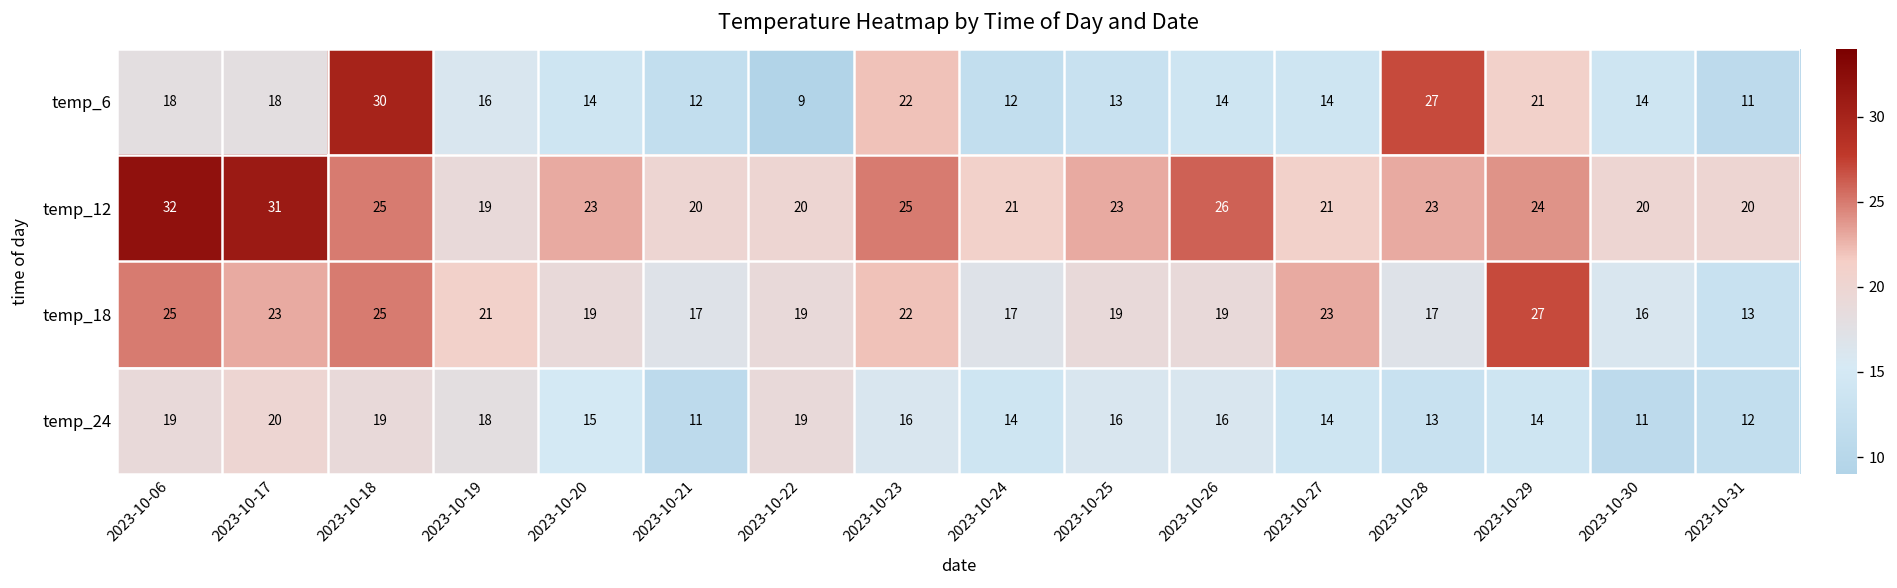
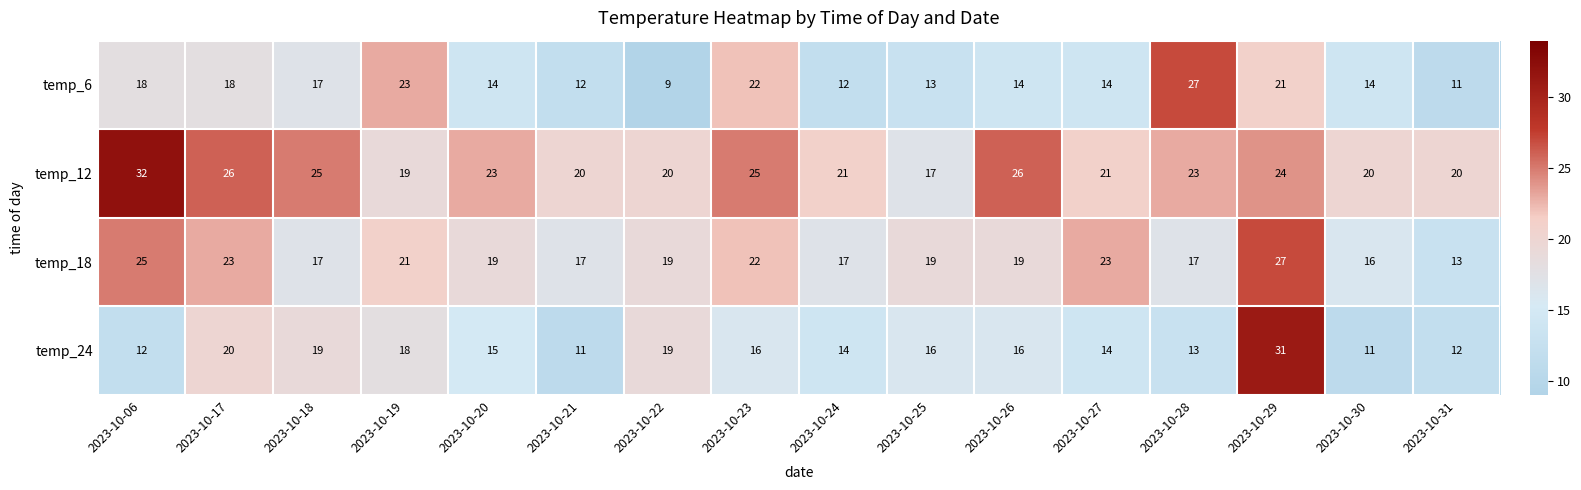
temp_6, 2023-10-18: 30 -> 17
temp_6, 2023-10-19: 16 -> 23
temp_12, 2023-10-17: 31 -> 26
temp_12, 2023-10-25: 23 -> 17
temp_18, 2023-10-18: 25 -> 17
temp_24, 2023-10-06: 19 -> 12
temp_24, 2023-10-29: 14 -> 31
